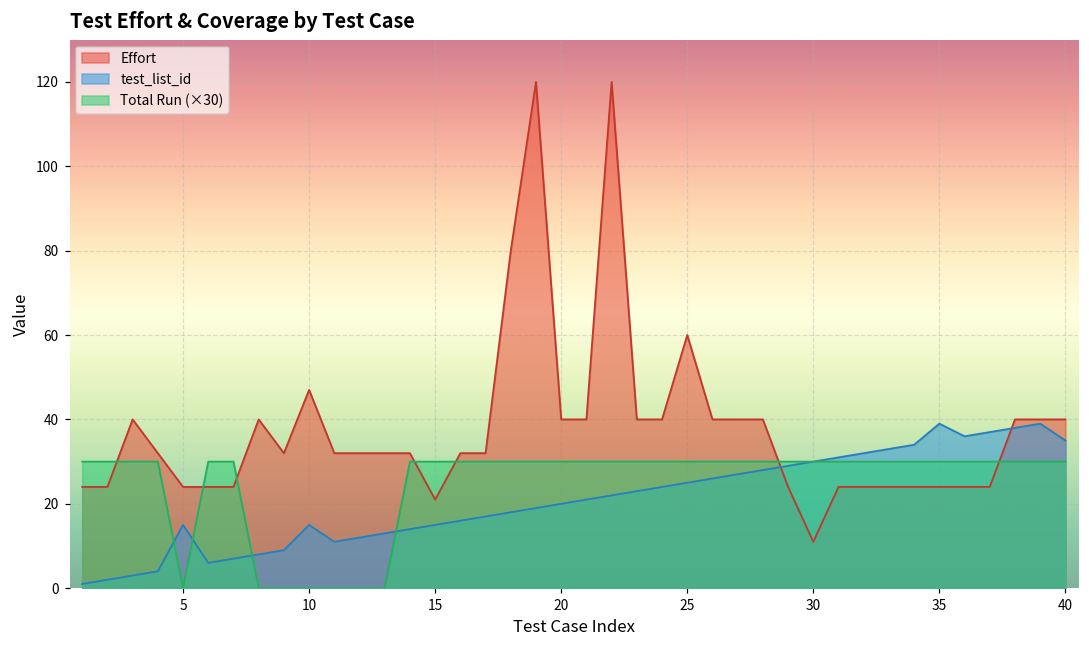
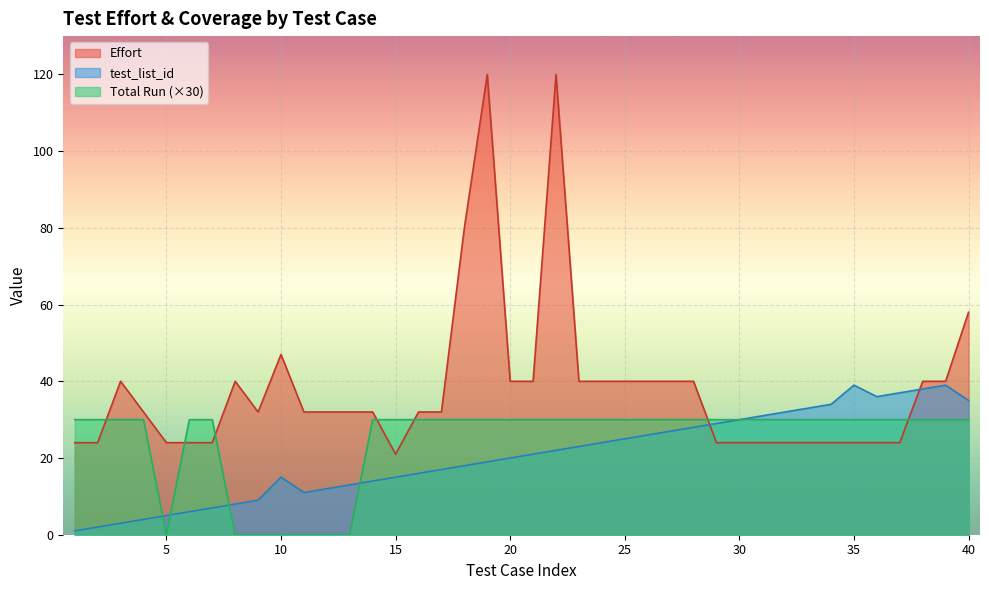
test_list_id, 5: 15 -> 5
Effort, 25: 60 -> 40
Effort, 30: 11 -> 24
Effort, 40: 40 -> 58
